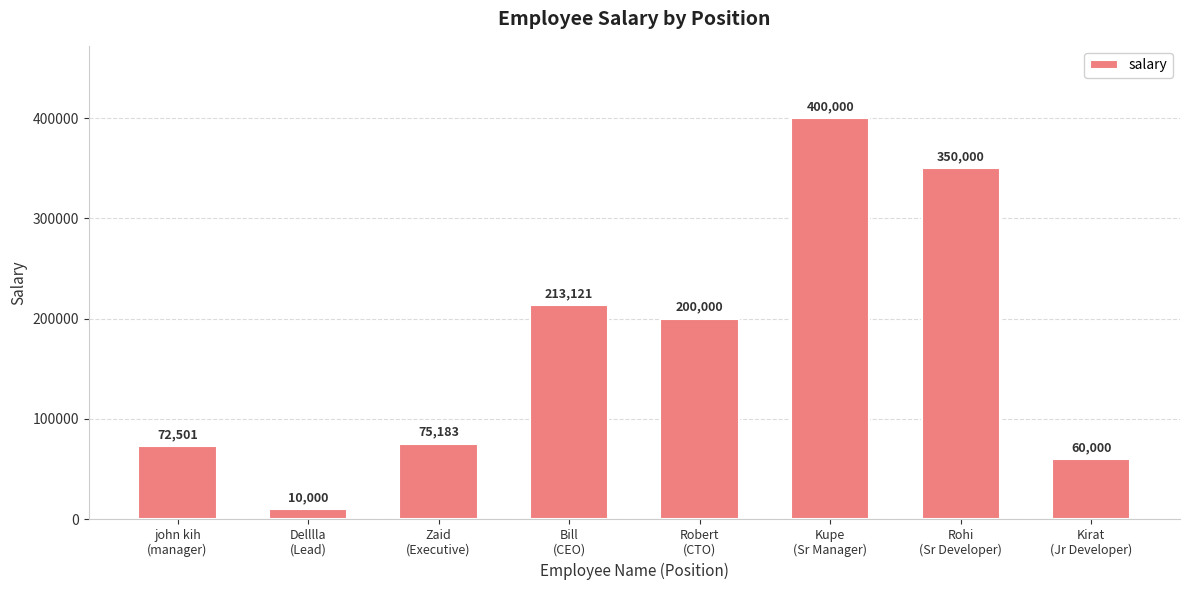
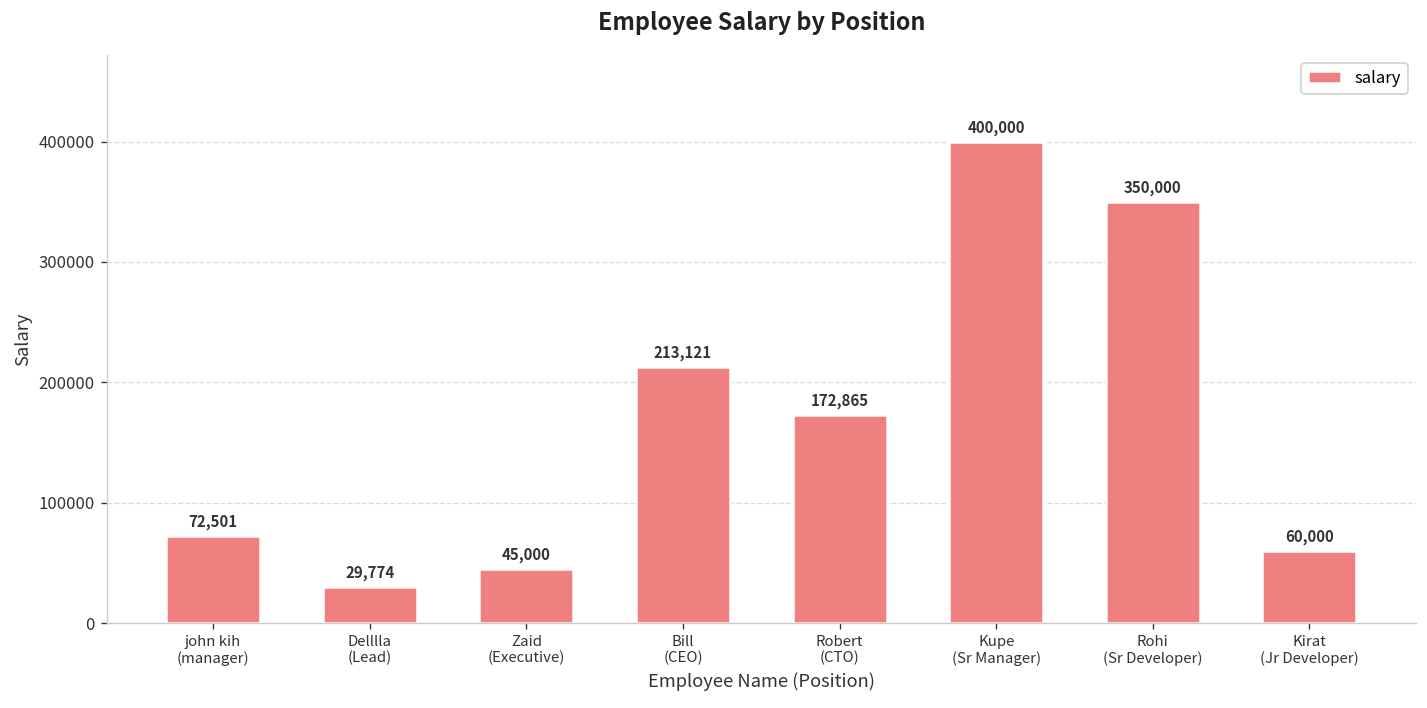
Delllla (Lead): 10,000 -> 29,774
Zaid (Executive): 75,183 -> 45,000
Robert (CTO): 200,000 -> 172,865
